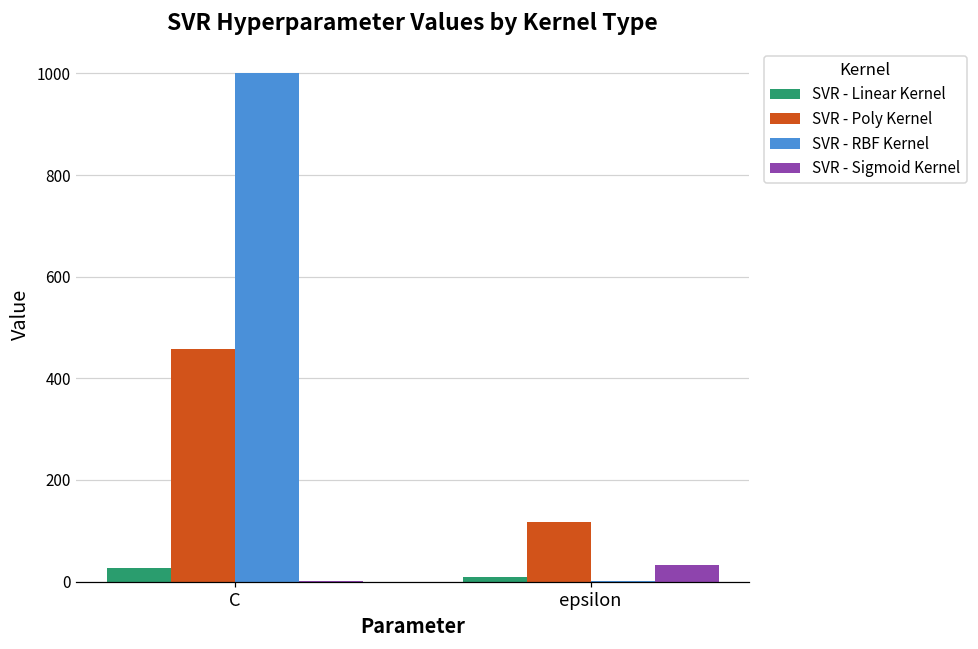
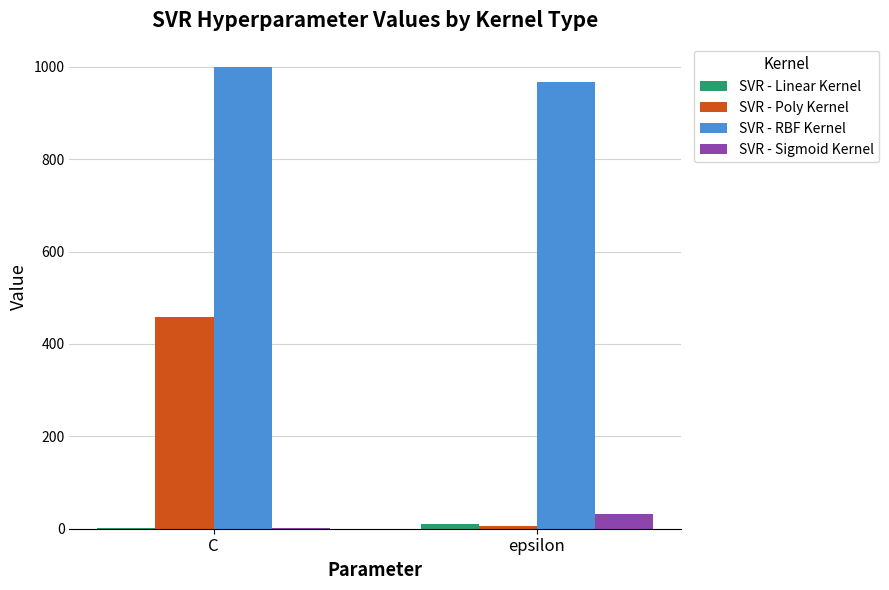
SVR - Linear Kernel, C: 30 -> 0
SVR - Poly Kernel, epsilon: 120 -> 10
SVR - RBF Kernel, epsilon: 0 -> 970
